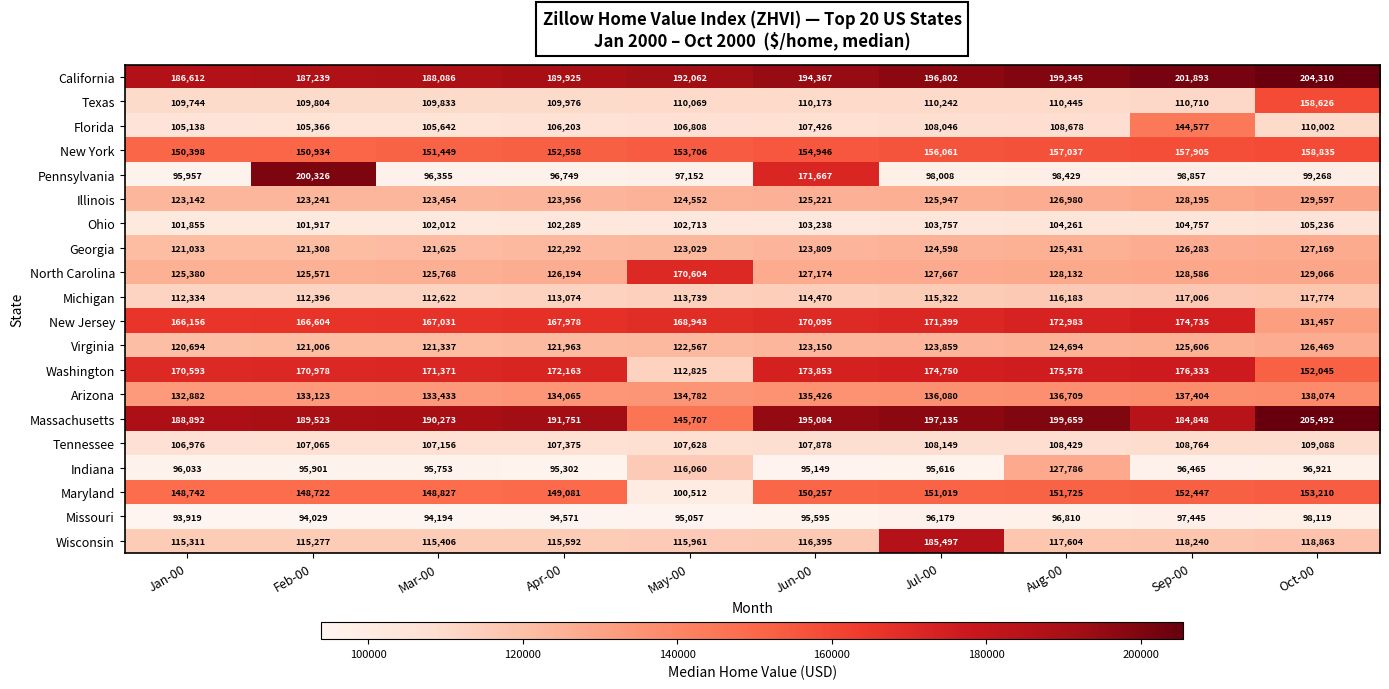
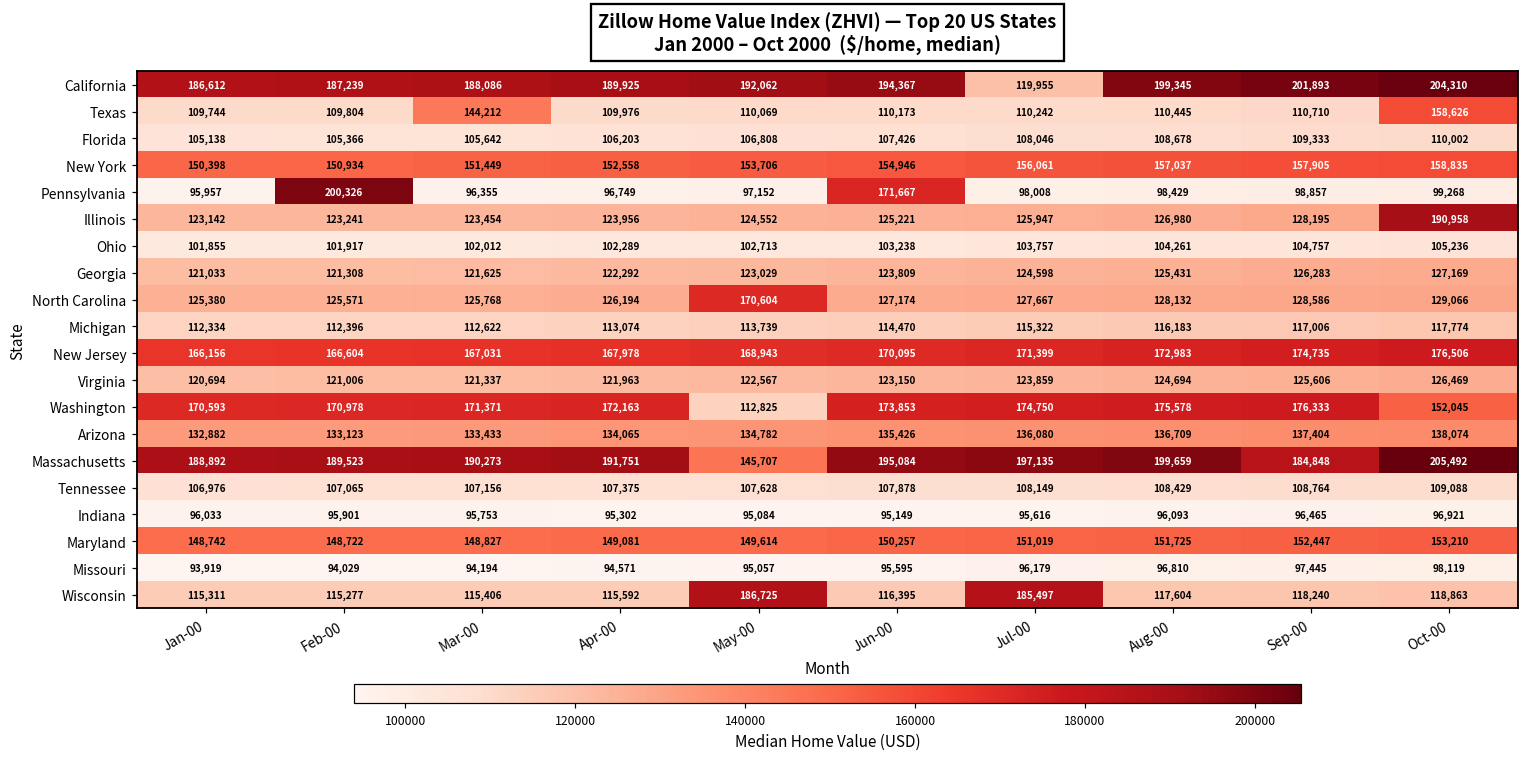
California, Jul-00: 196,802 -> 119,955
Texas, Mar-00: 109,833 -> 144,212
Florida, Sep-00: 144,577 -> 109,333
Illinois, Oct-00: 129,597 -> 190,958
New Jersey, Oct-00: 131,457 -> 176,506
Indiana, May-00: 116,060 -> 95,084
Indiana, Aug-00: 127,786 -> 96,093
Maryland, May-00: 100,512 -> 149,614
Wisconsin, May-00: 115,961 -> 186,725
